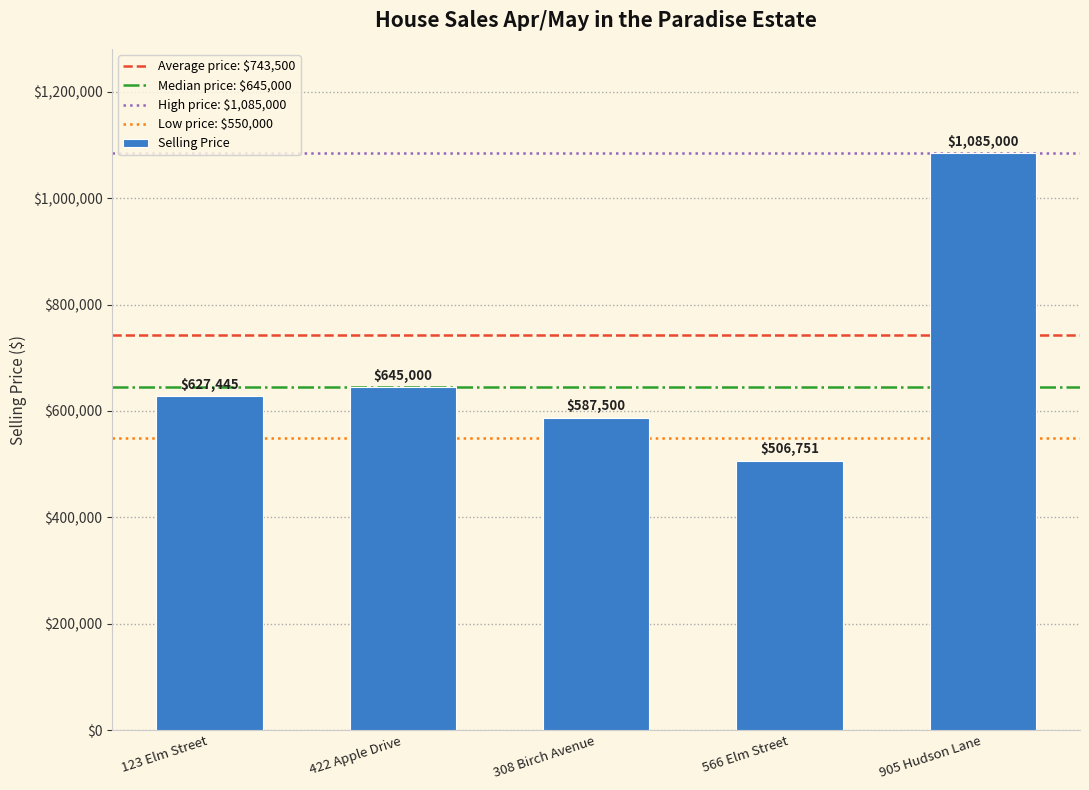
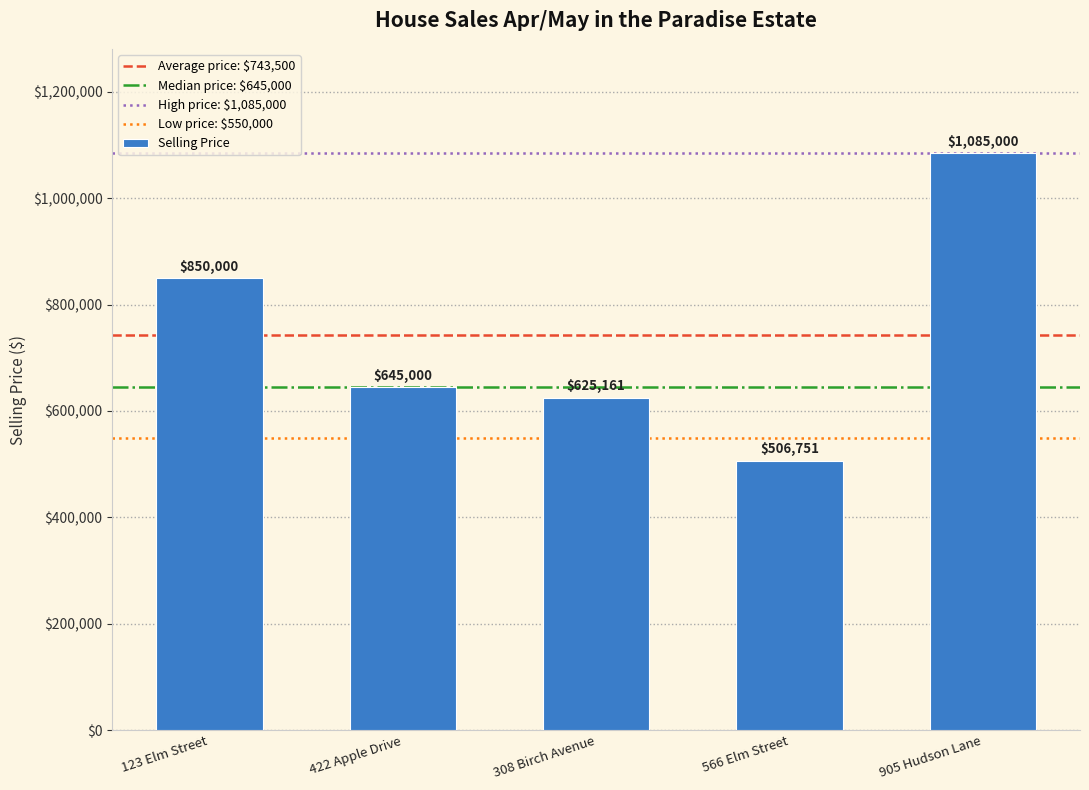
123 Elm Street: $627,445 -> $850,000
308 Birch Avenue: $587,500 -> $625,161
